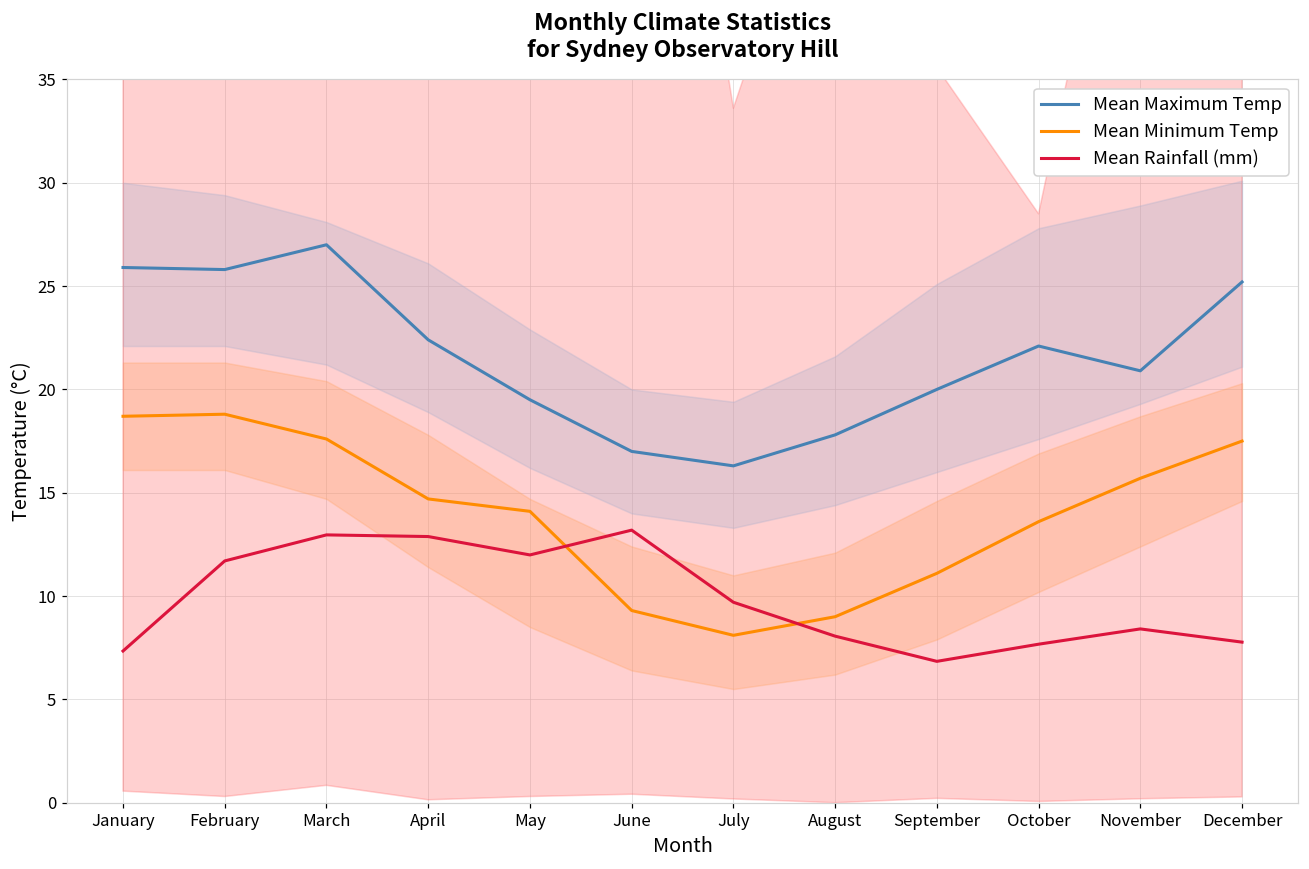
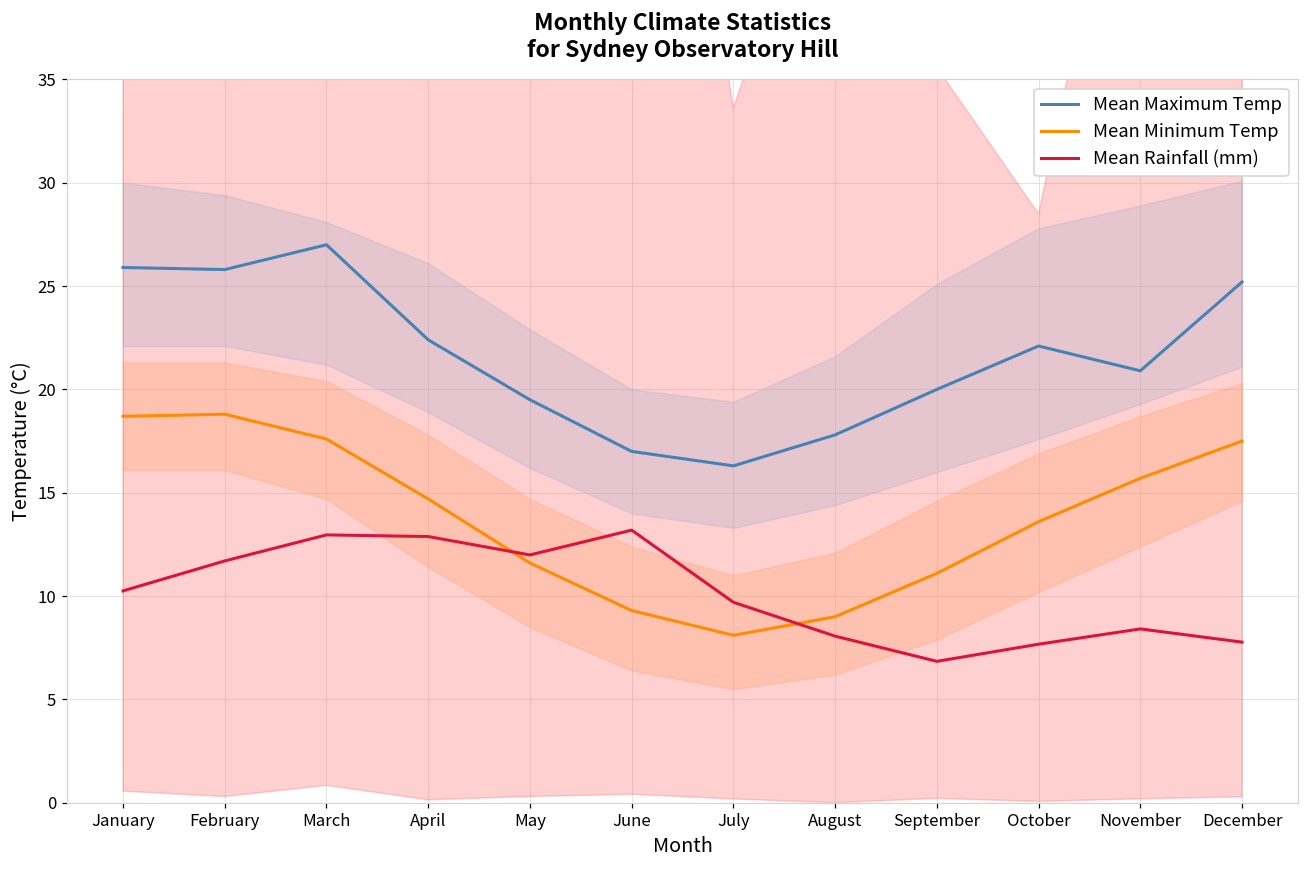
Mean Rainfall (mm), January: 7.3 -> 10.3
Mean Minimum Temp, May: 14.1 -> 11.6
